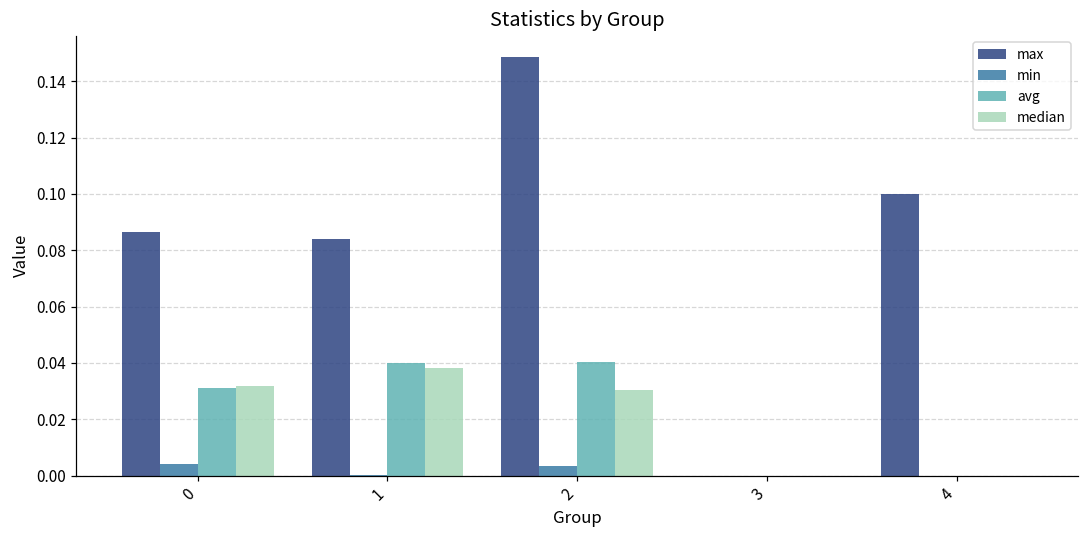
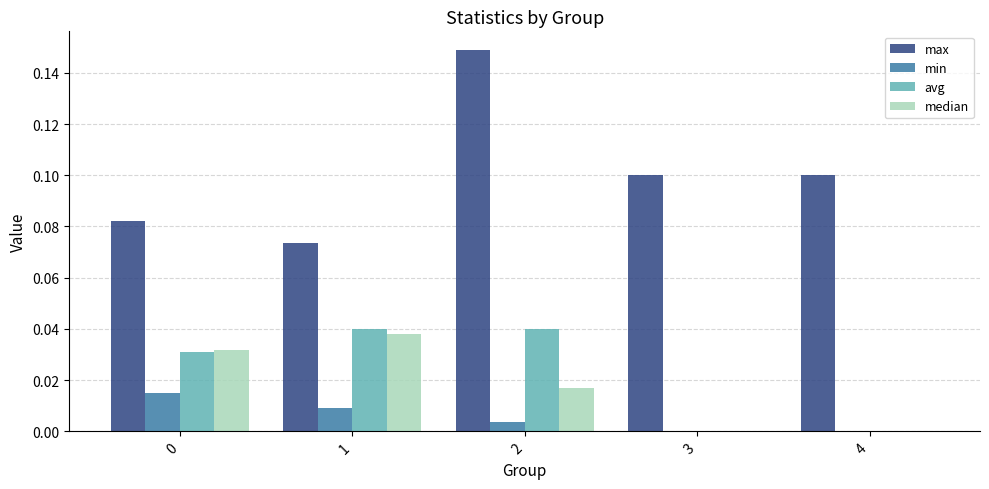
max, 0: 0.087 -> 0.082
min, 0: 0.004 -> 0.015
max, 1: 0.084 -> 0.074
min, 1: 0.000 -> 0.009
median, 2: 0.030 -> 0.017
max, 3: 0.0 -> 0.1
